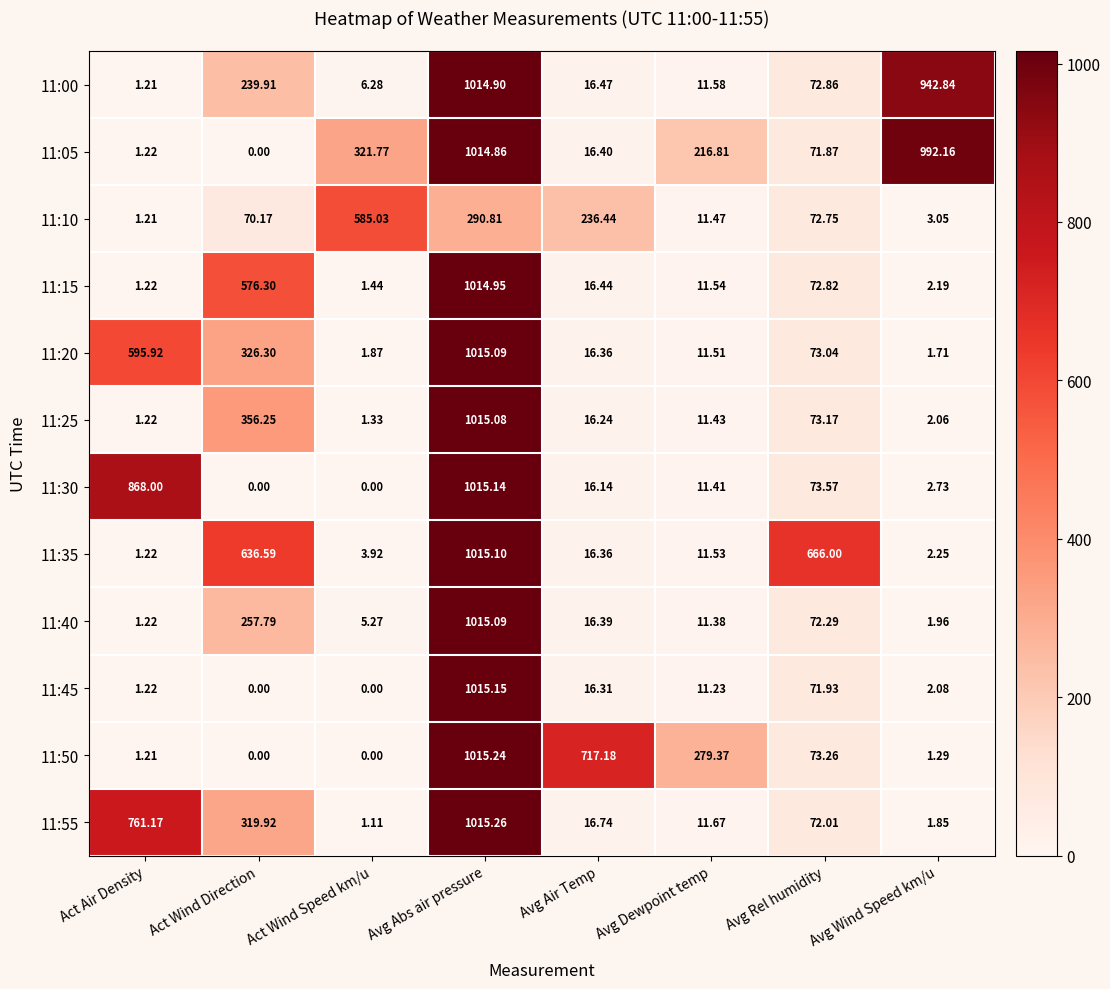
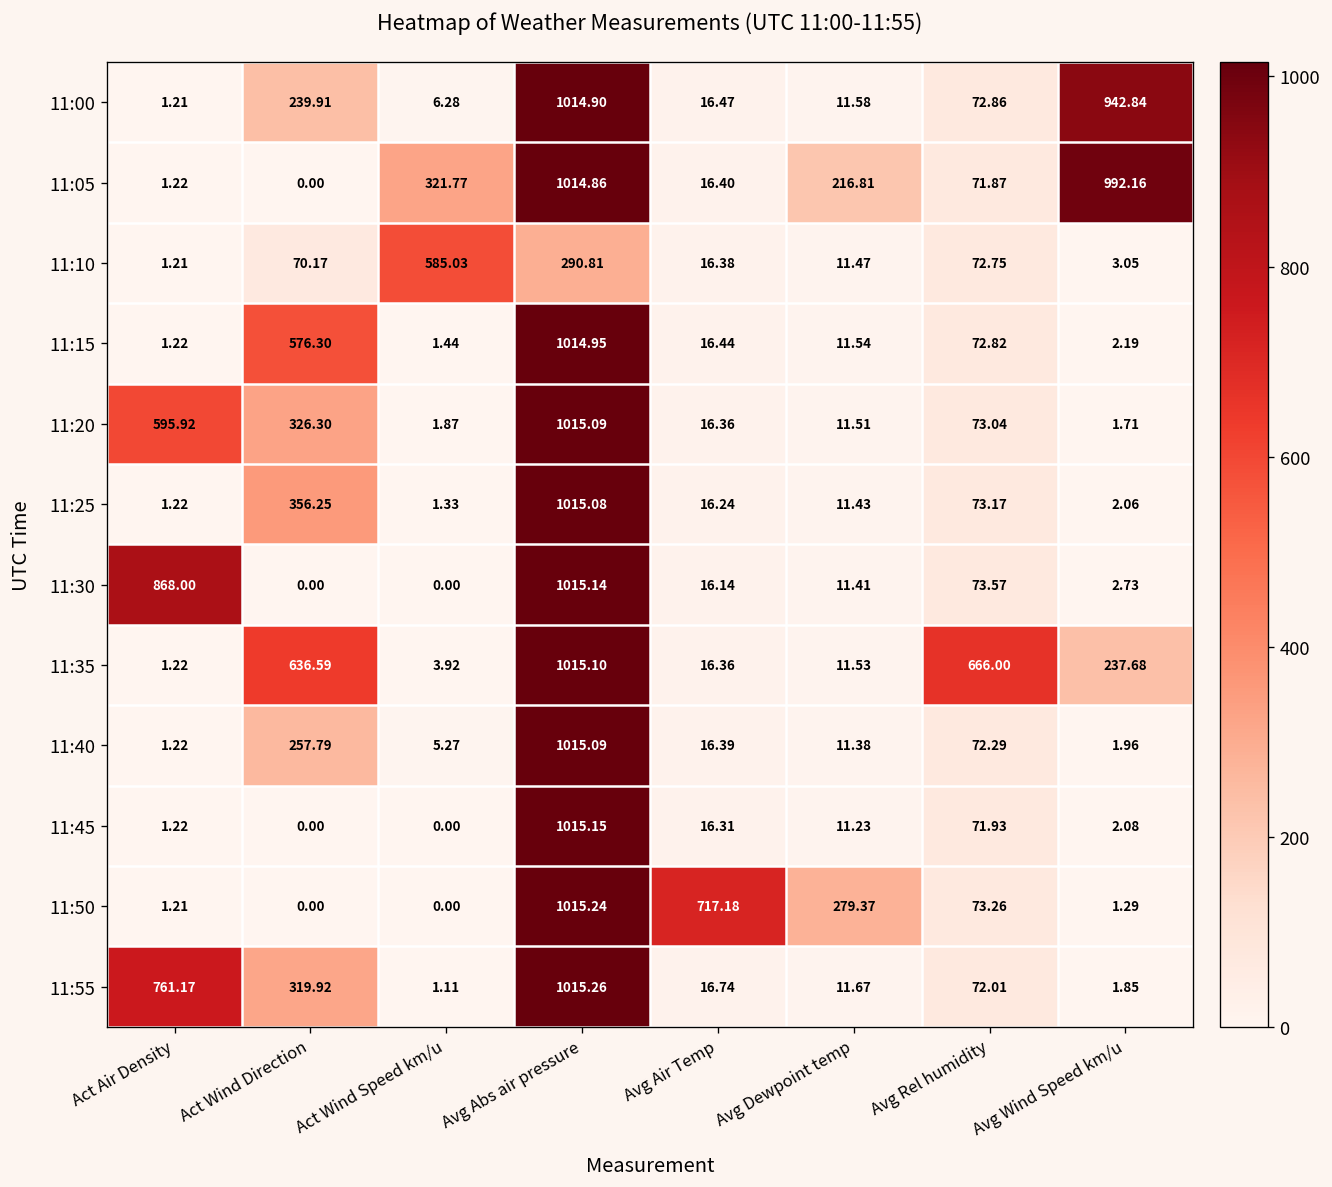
11:10, Avg Air Temp: 236.44 -> 16.38
11:35, Avg Wind Speed km/u: 2.25 -> 237.68
